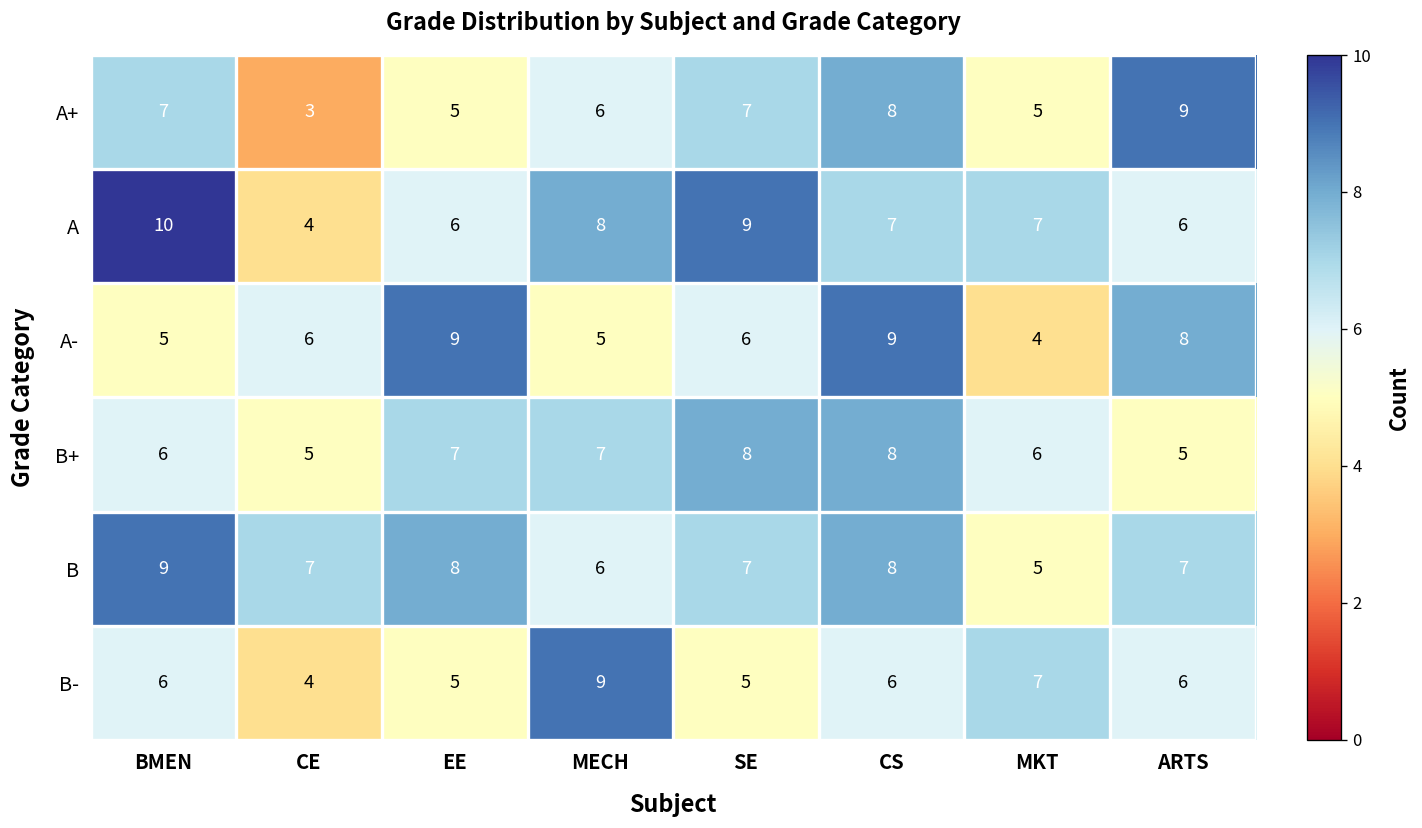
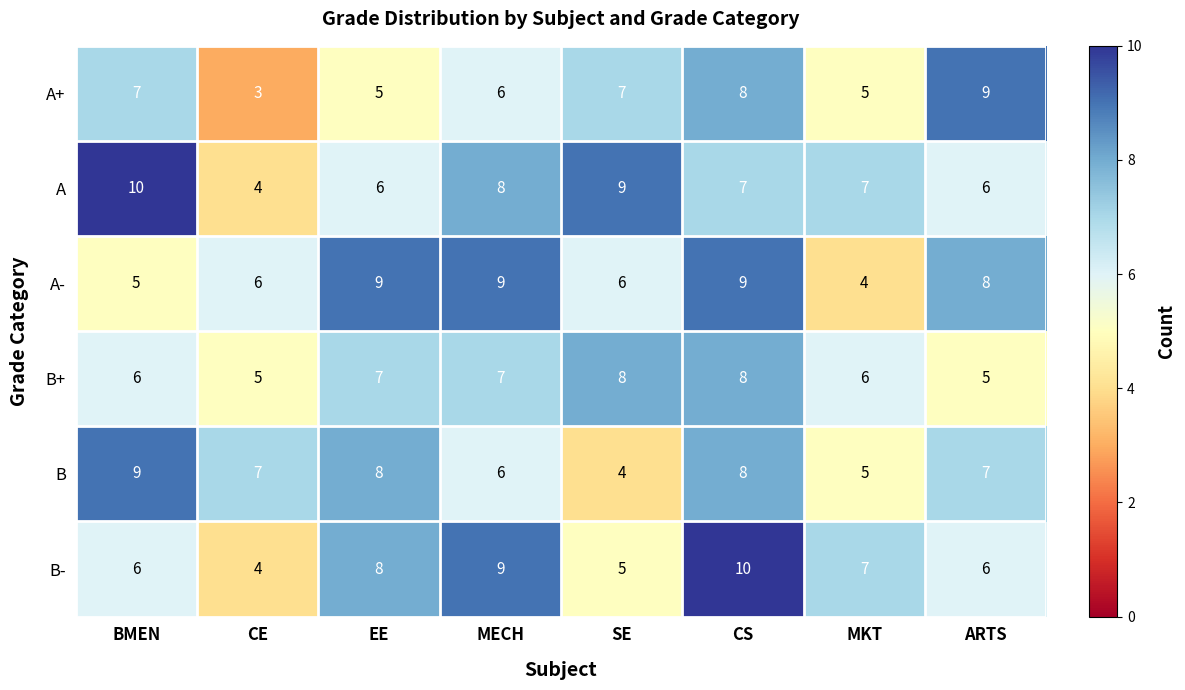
A-, MECH: 5 -> 9
B, SE: 7 -> 4
B-, EE: 5 -> 8
B-, CS: 6 -> 10
